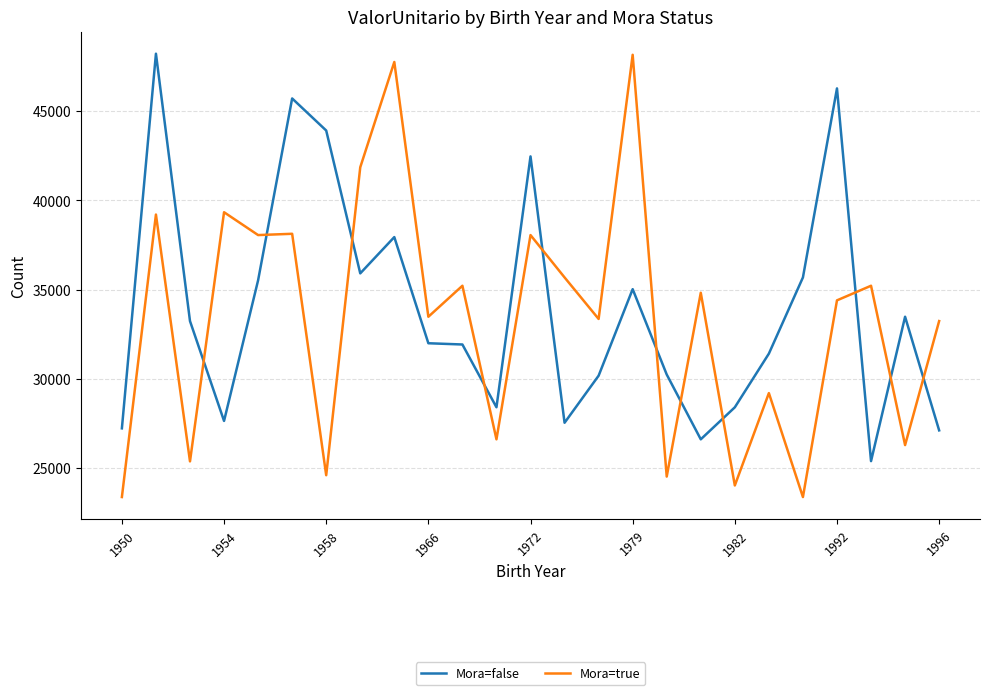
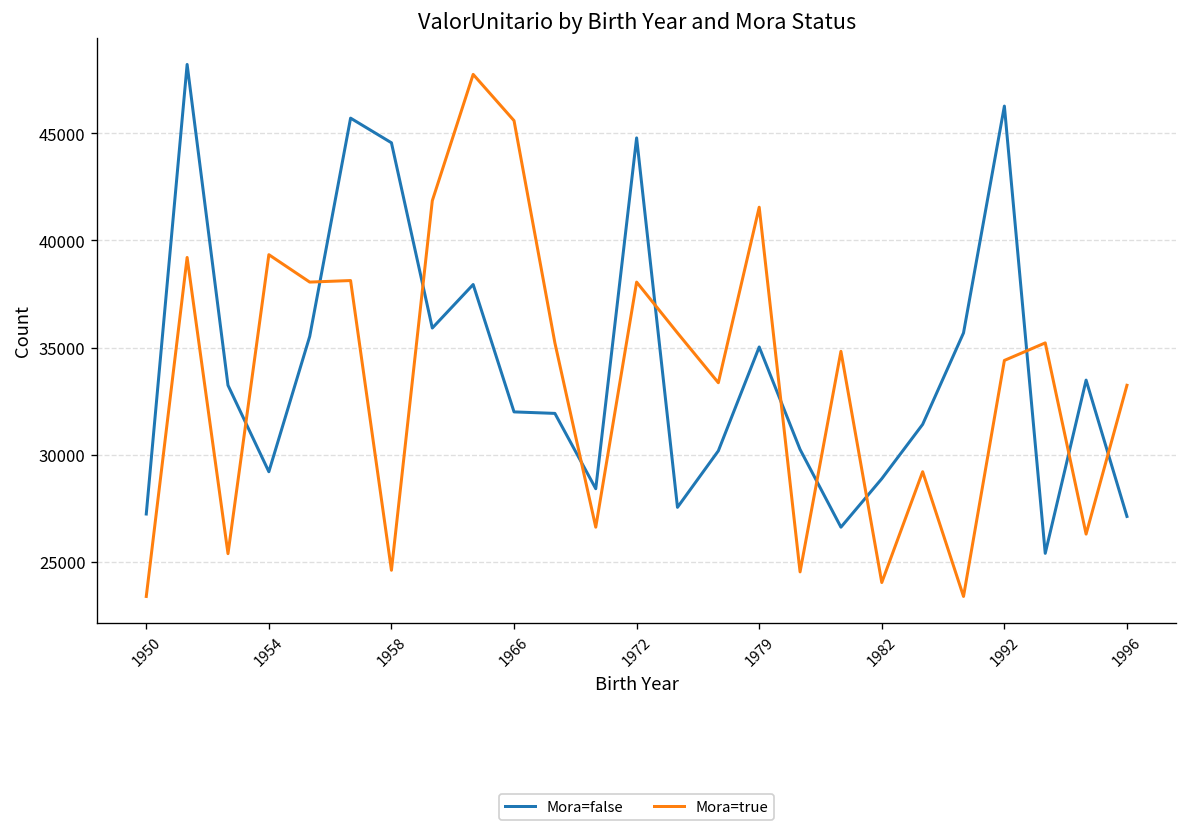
Mora=false, 1954: 27600 -> 29200
Mora=false, 1958: 43900 -> 44600
Mora=true, 1966: 33500 -> 45600
Mora=false, 1972: 42500 -> 44800
Mora=true, 1979: 48200 -> 41500
Mora=false, 1982: 28400 -> 28900
